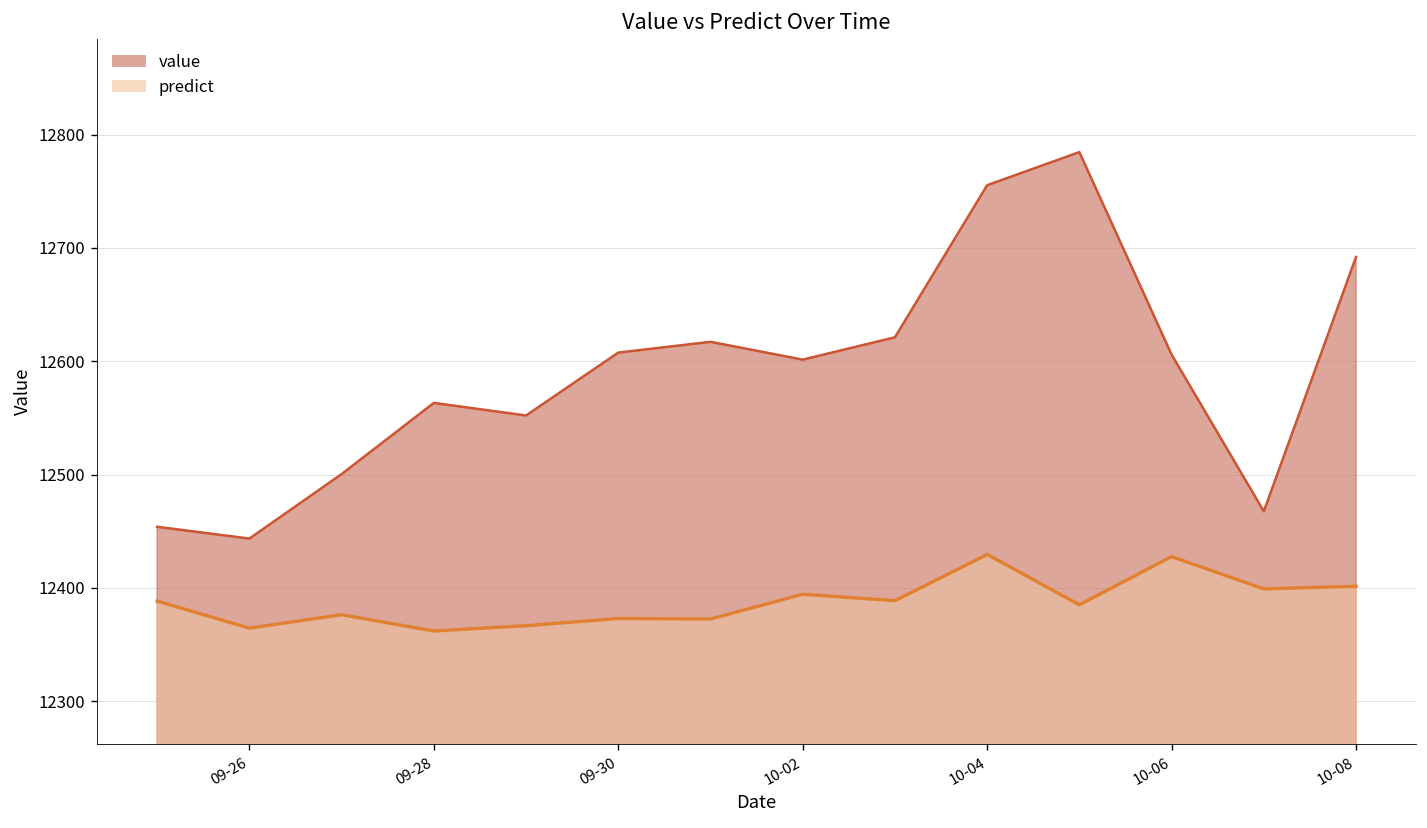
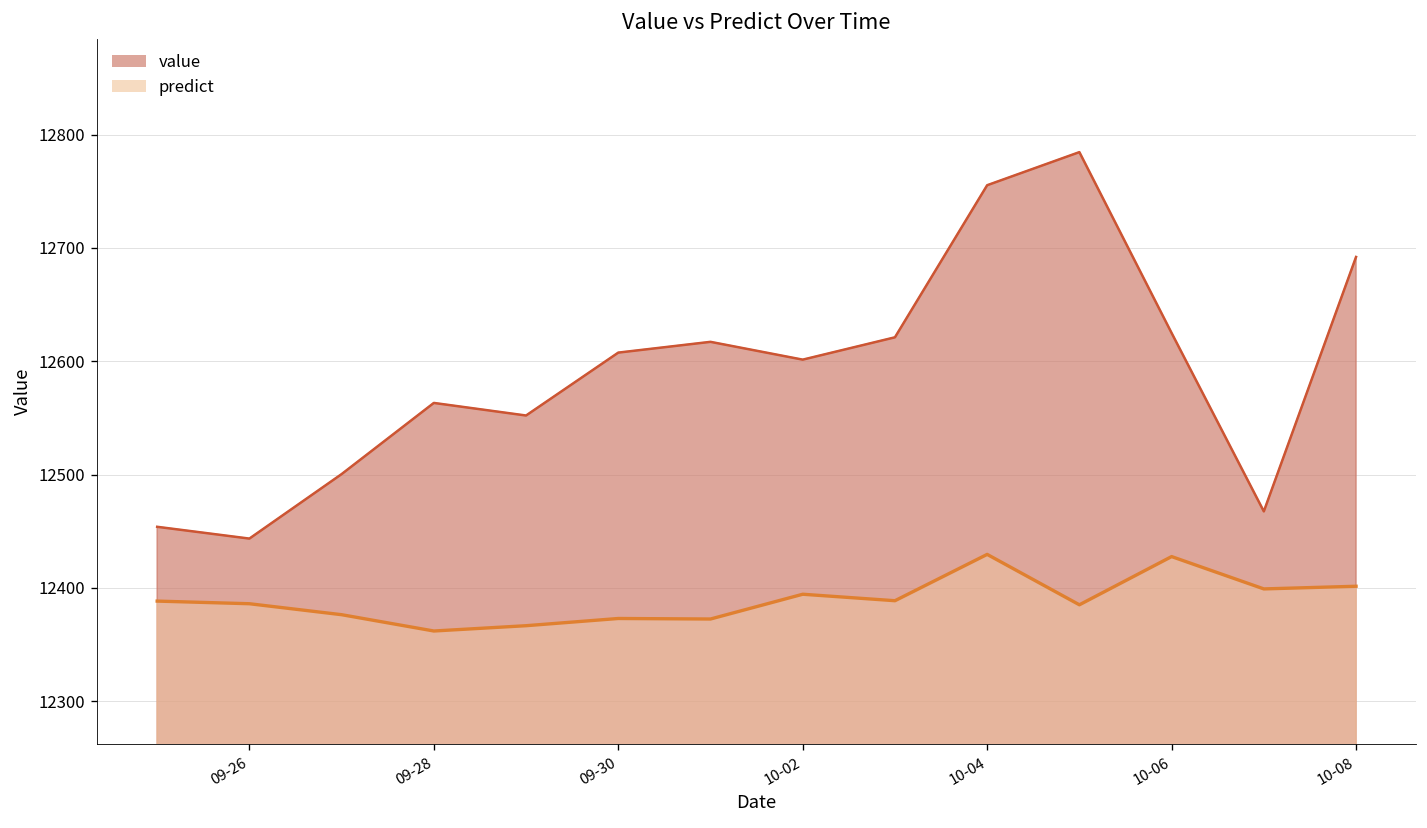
predict, 09-26: 12360 -> 12390
value, 10-06: 12610 -> 12620
